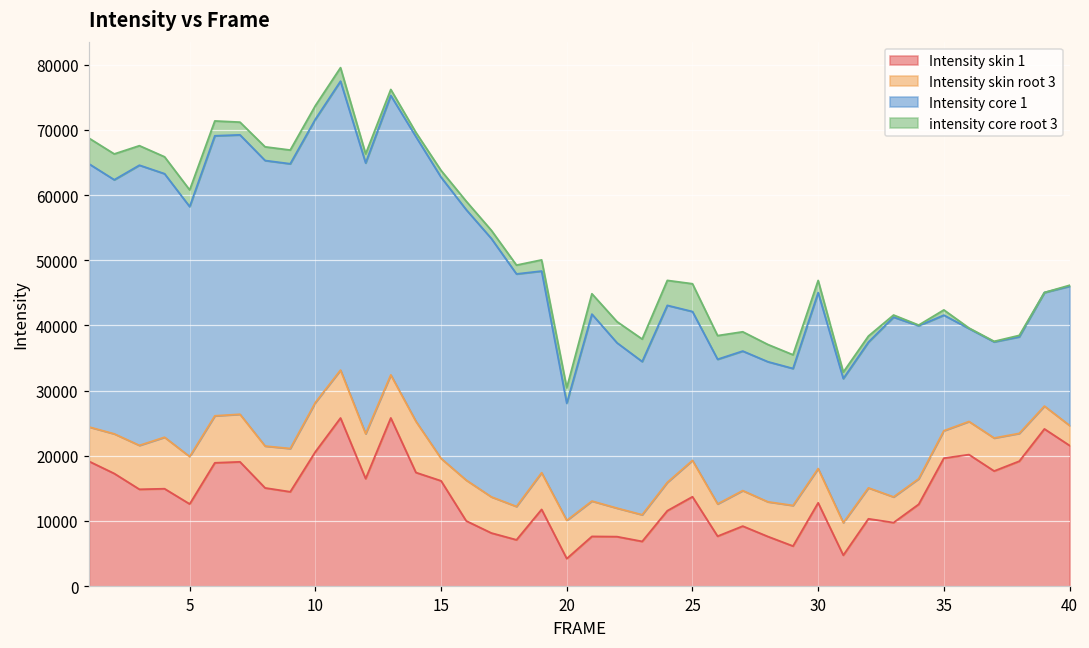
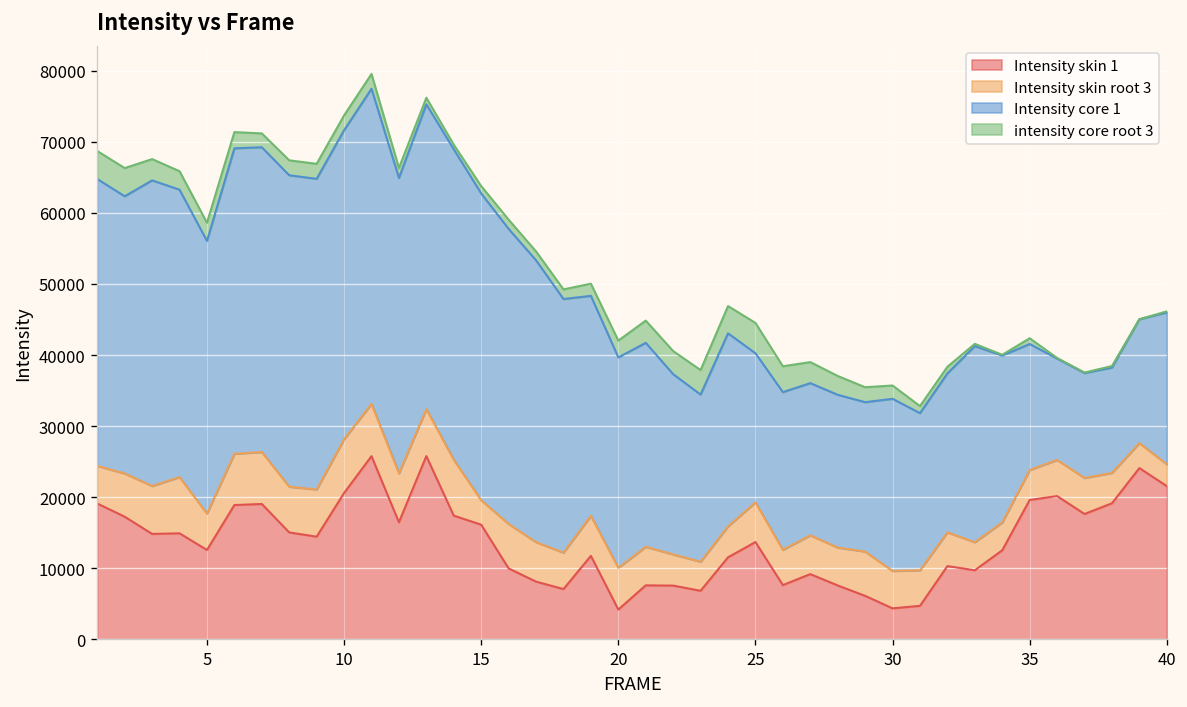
Intensity skin root 3, 5: 7000 -> 5000
Intensity core 1, 20: 18000 -> 30000
Intensity core 1, 25: 23000 -> 21000
Intensity skin 1, 30: 13000 -> 4000
Intensity core 1, 30: 27000 -> 24000
